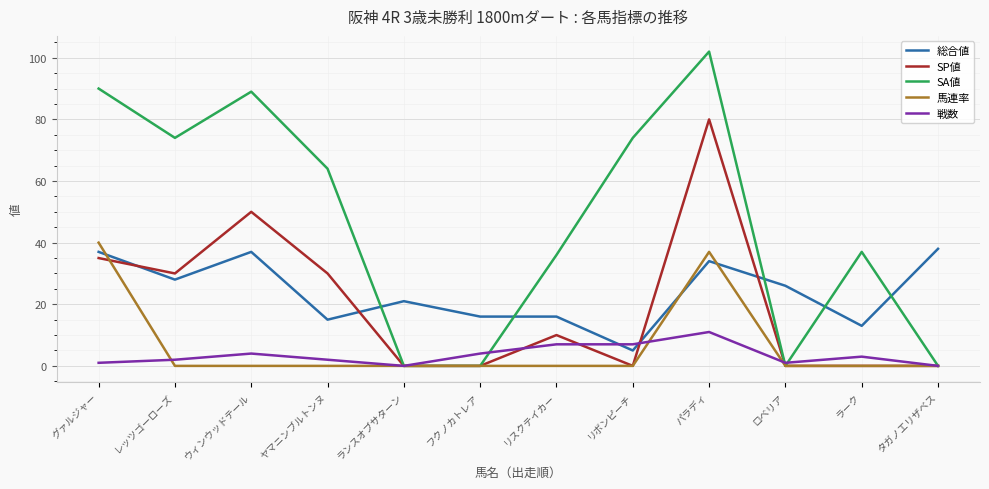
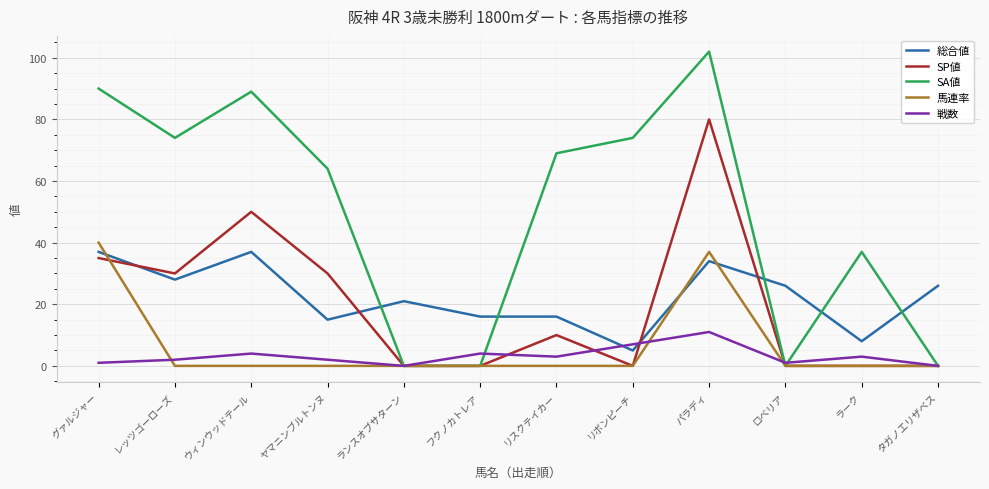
SA値, リスクテイカー: 36 -> 69
戦数, リスクテイカー: 7 -> 3
総合値, ラーク: 13 -> 8
総合値, タガノエリザベス: 38 -> 26
